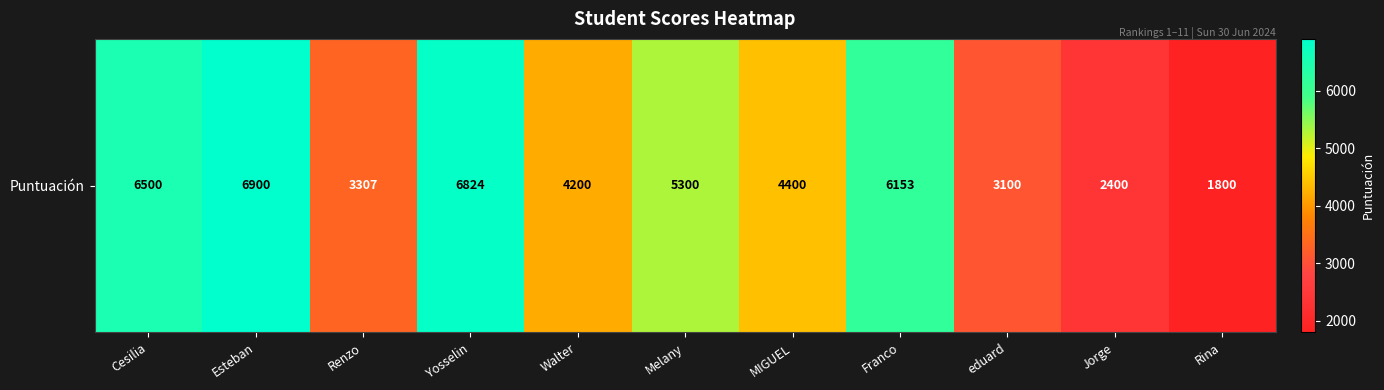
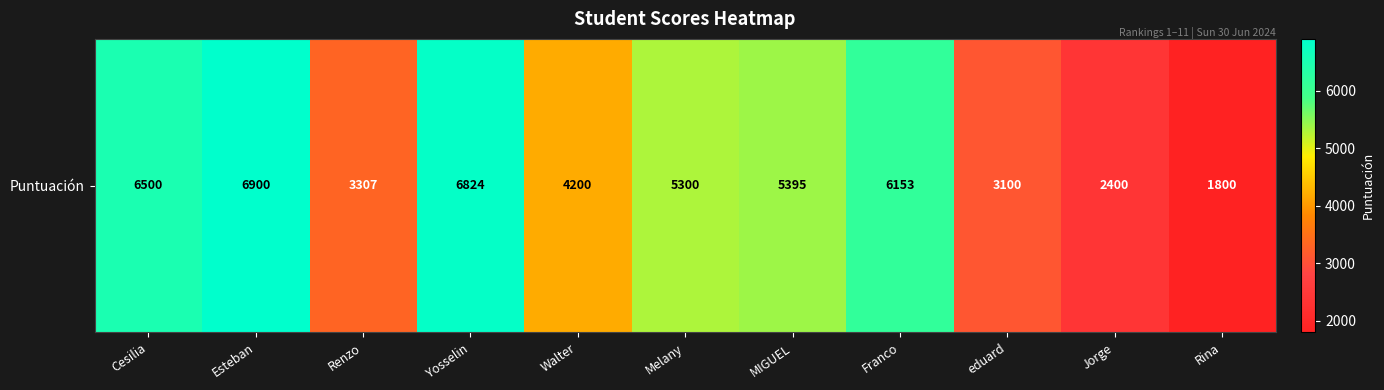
Puntuación, MIGUEL: 4400 -> 5395
